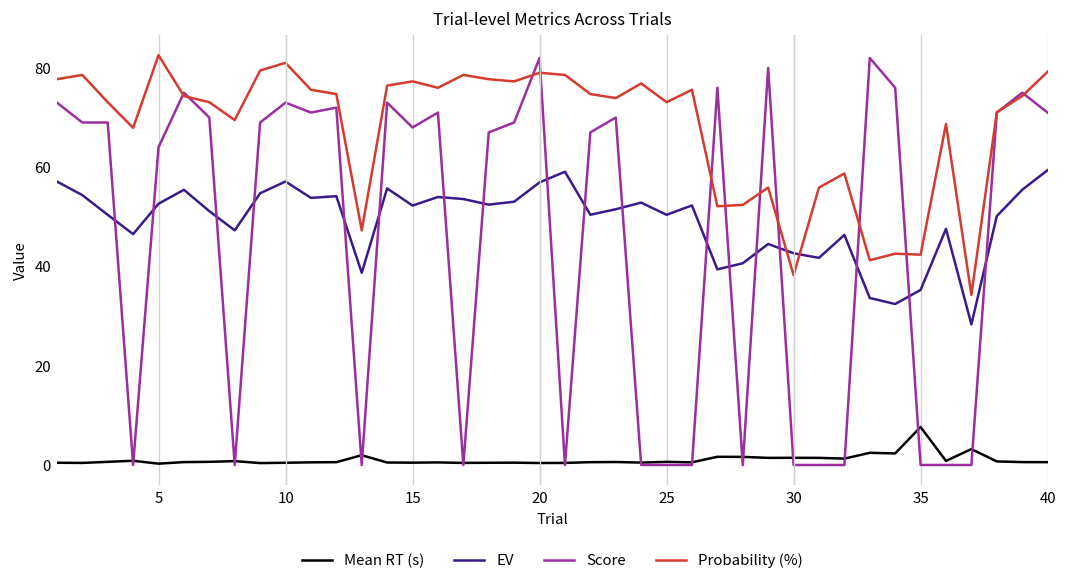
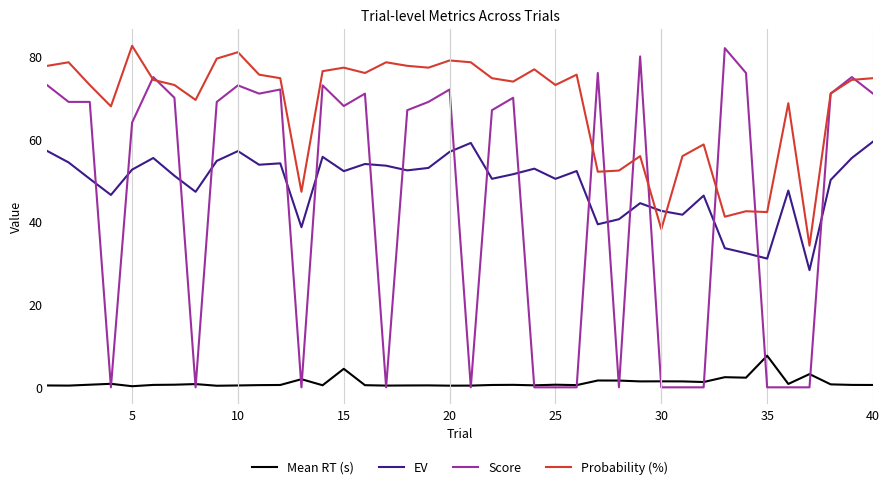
Mean RT (s), 15: 0 -> 4
Score, 20: 82 -> 72
EV, 35: 35 -> 31
Probability (%), 40: 79 -> 75
